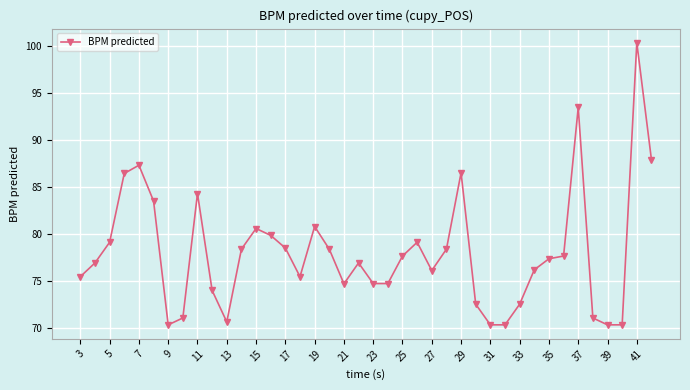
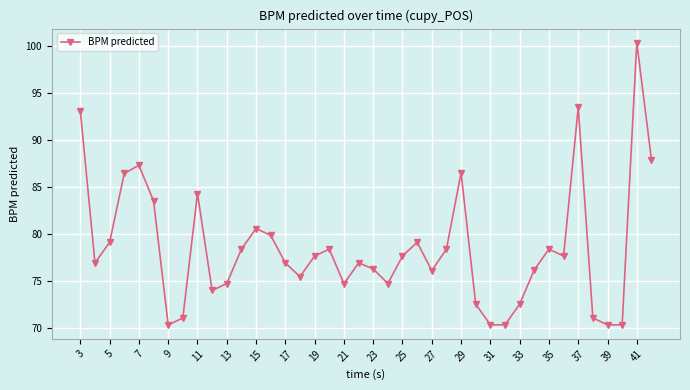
3: 75 -> 93
13: 71 -> 75
17: 78 -> 77
19: 81 -> 78
23: 75 -> 76
35: 77 -> 78
